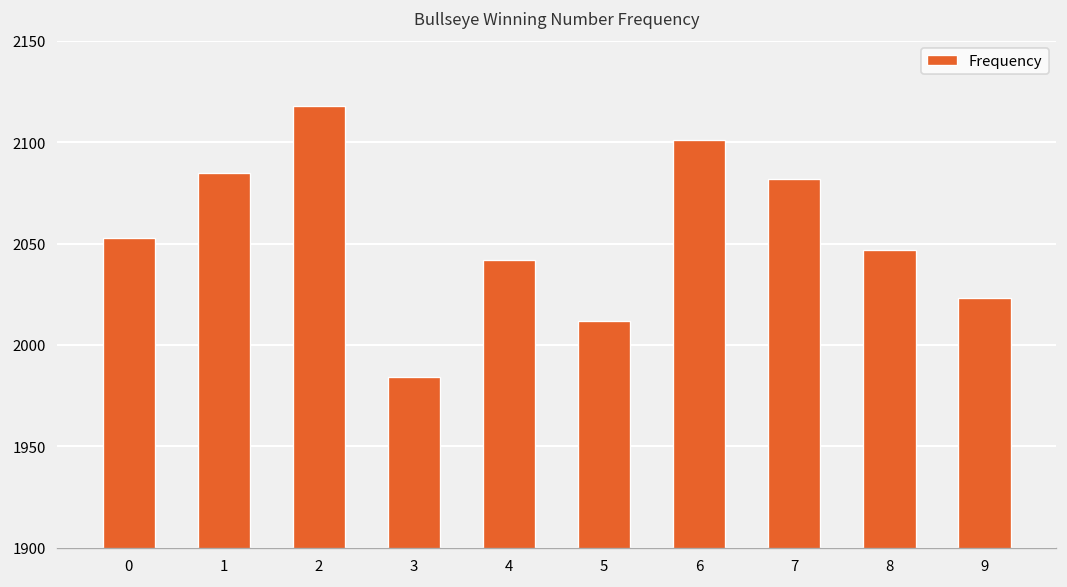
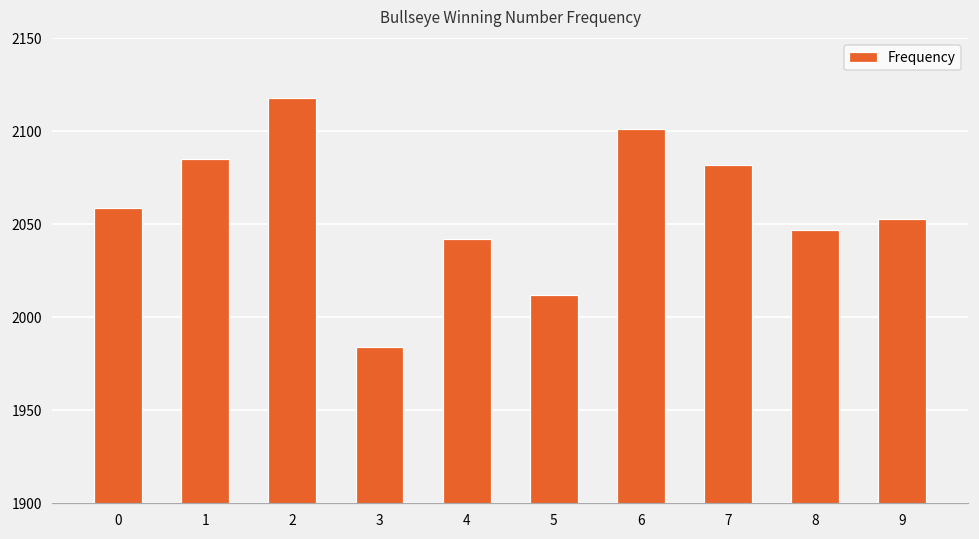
0: 2053 -> 2059
9: 2023 -> 2053
